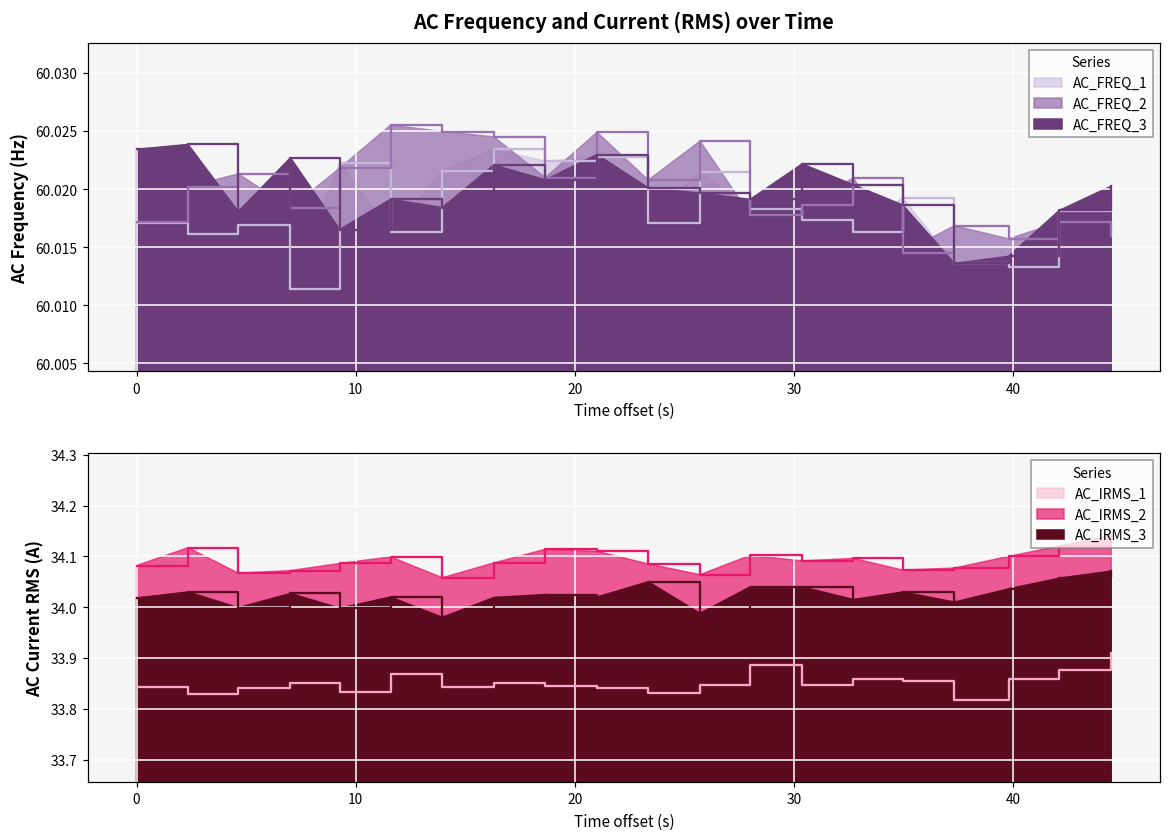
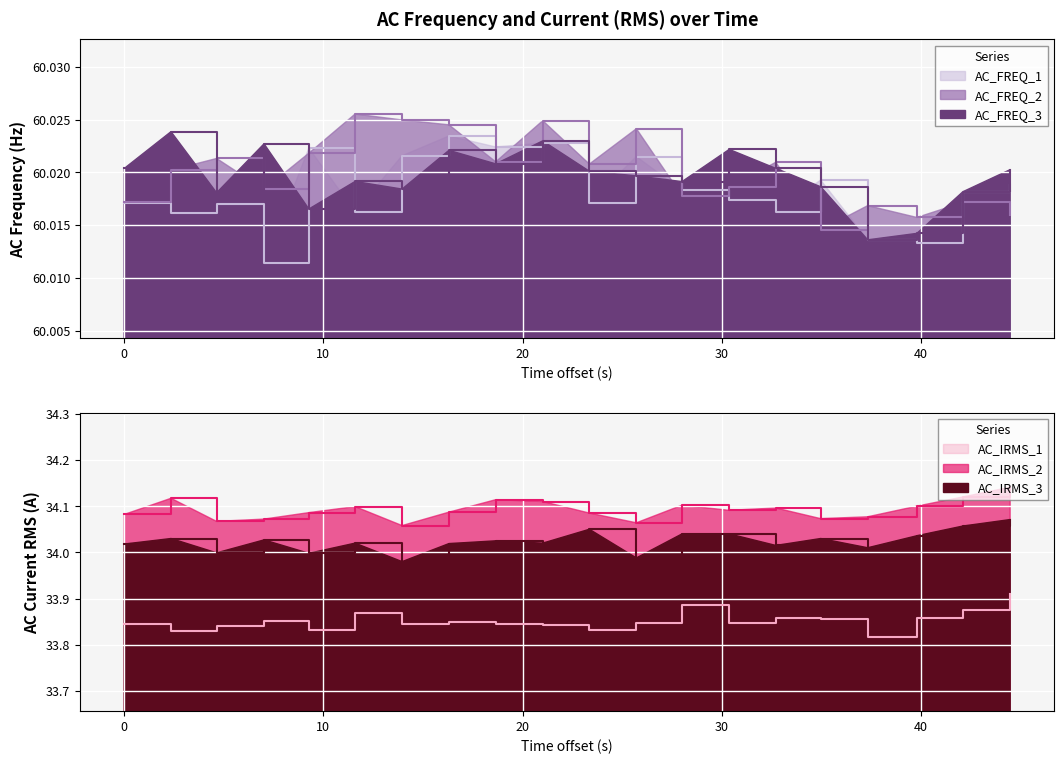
AC Frequency and Current (RMS) over Time, AC_FREQ_3, 0: 60.0234 -> 60.0204
